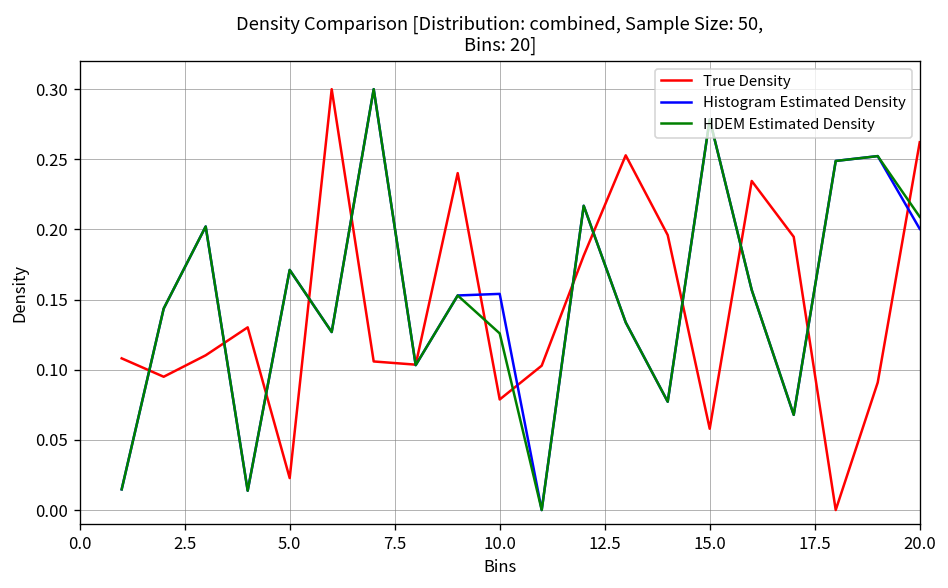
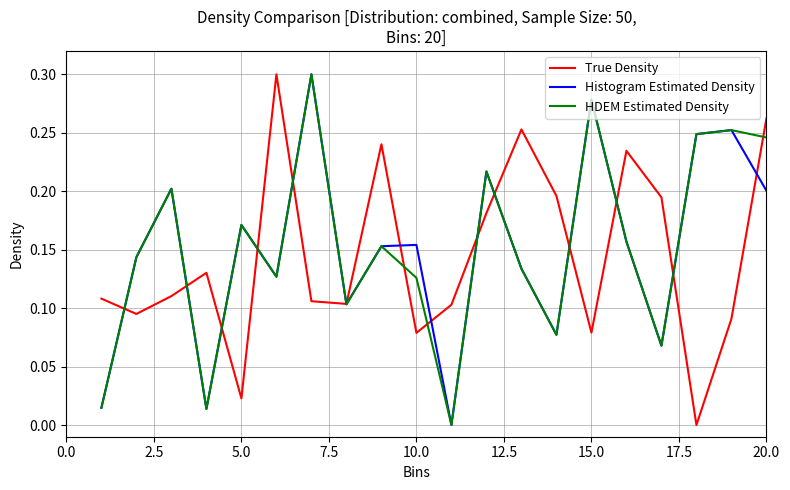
True Density, 15.0: 0.058 -> 0.079
HDEM Estimated Density, 20.0: 0.209 -> 0.246
